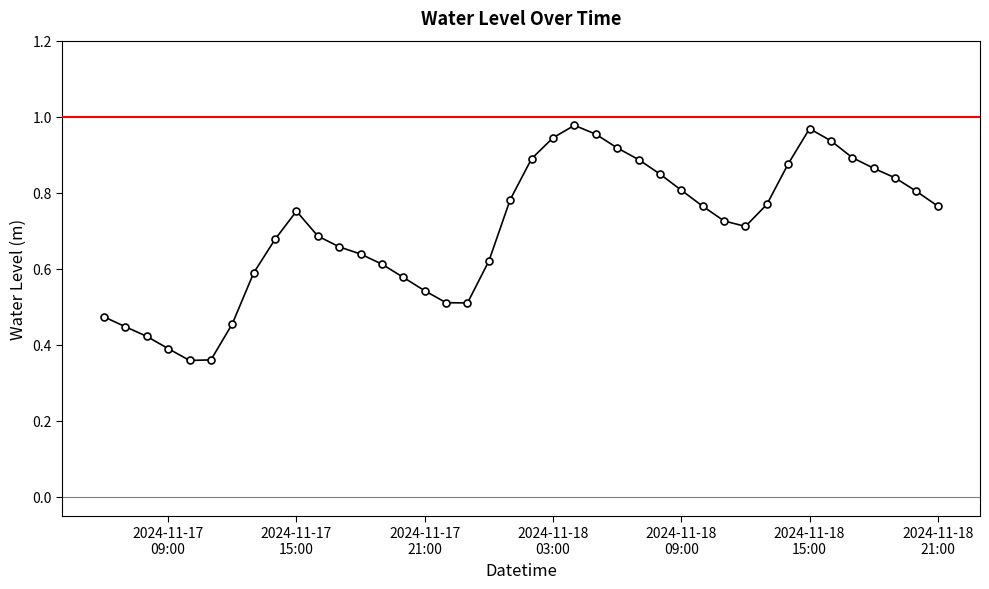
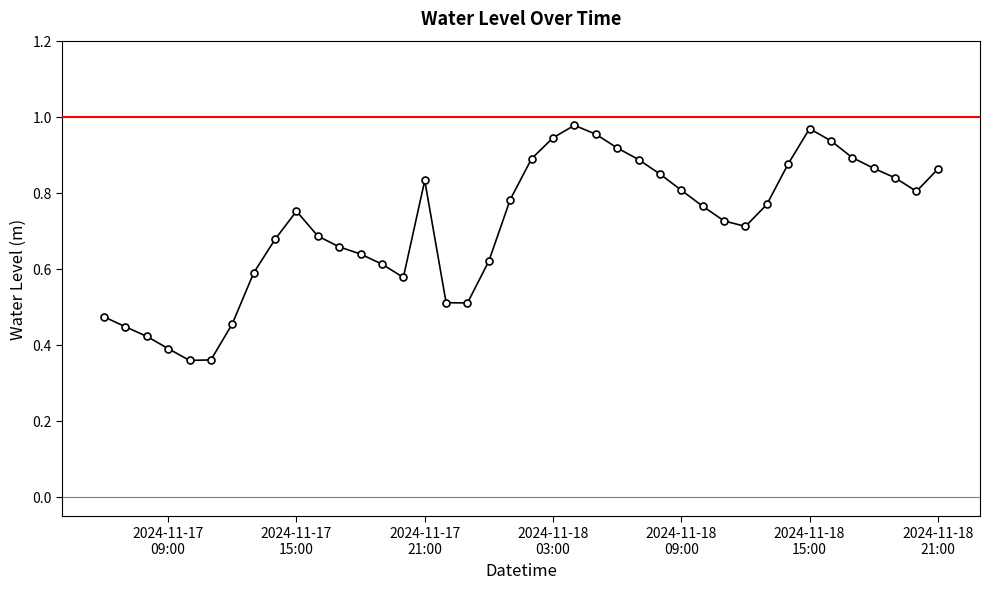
2024-11-17 21:00: 0.54 -> 0.83
2024-11-18 21:00: 0.76 -> 0.86
